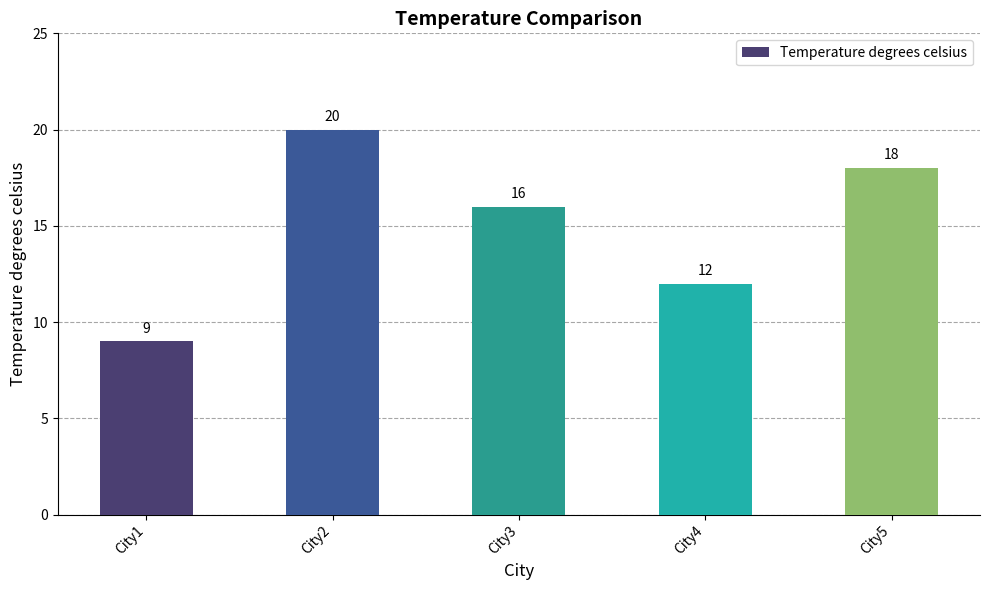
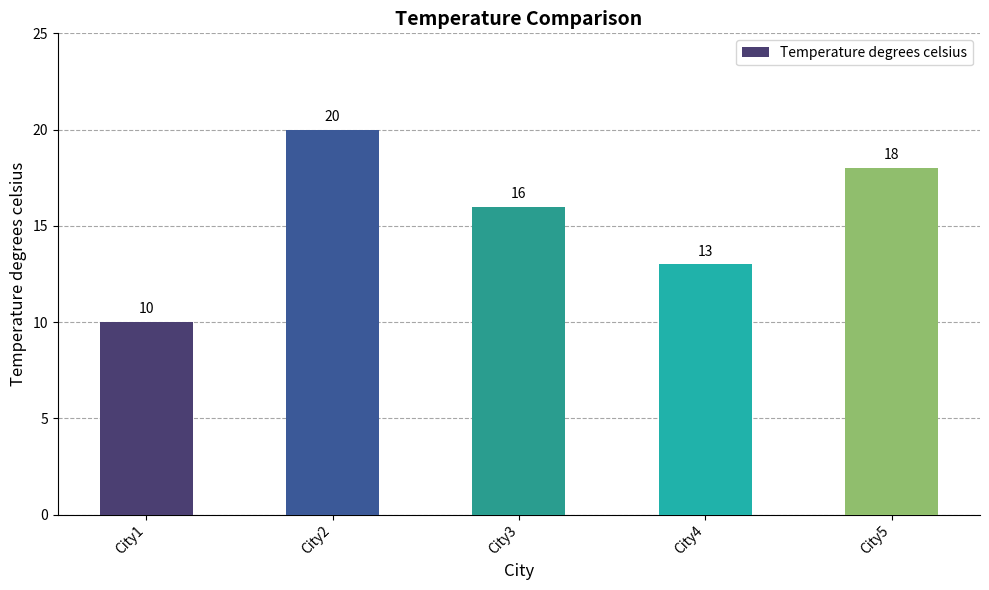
City1: 9 -> 10
City4: 12 -> 13
